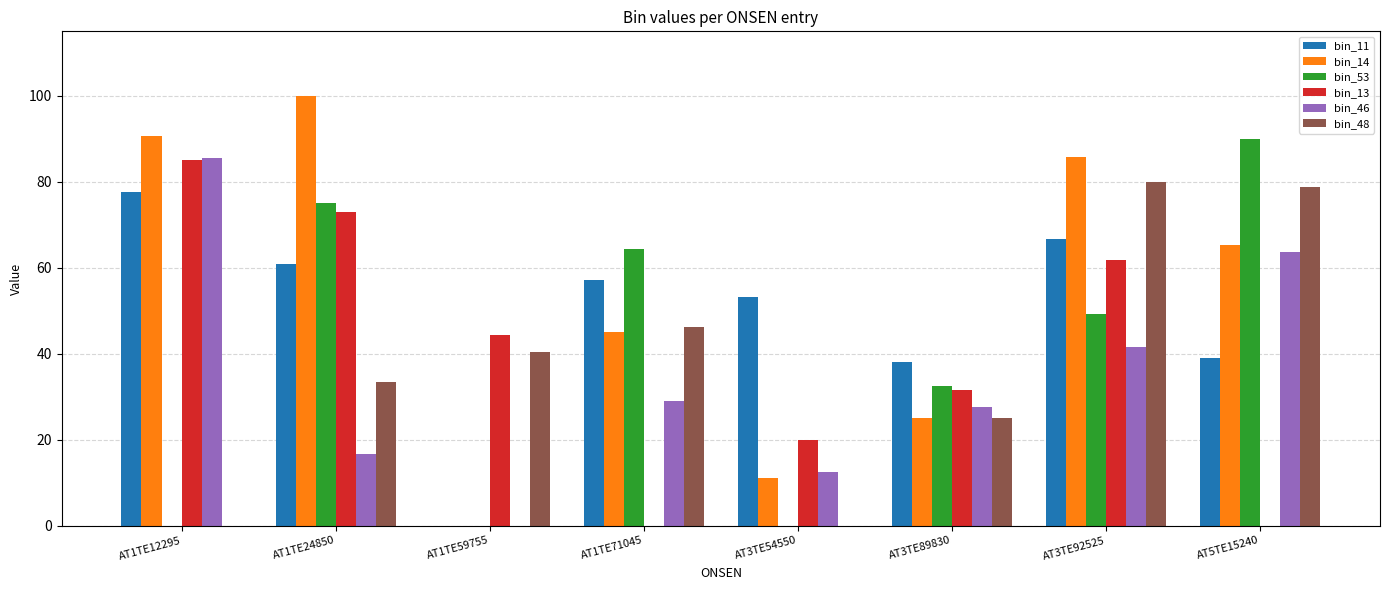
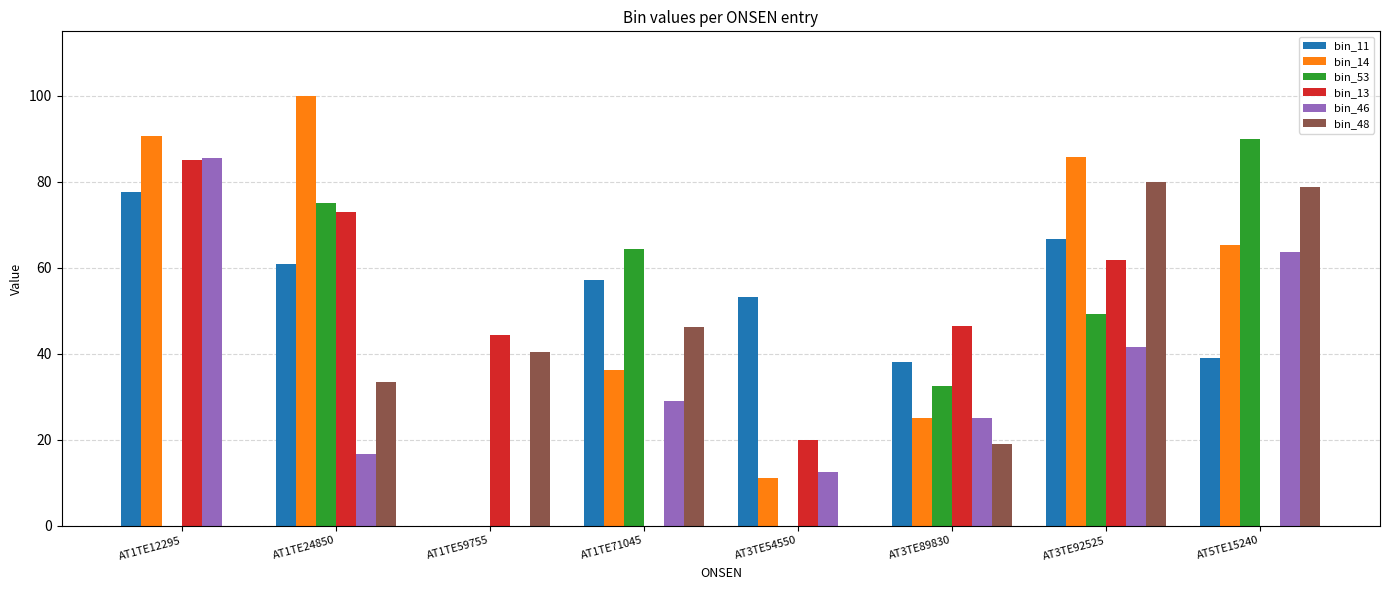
bin_14, AT1TE71045: 45 -> 36
bin_13, AT3TE89830: 32 -> 46
bin_46, AT3TE89830: 28 -> 25
bin_48, AT3TE89830: 25 -> 19
